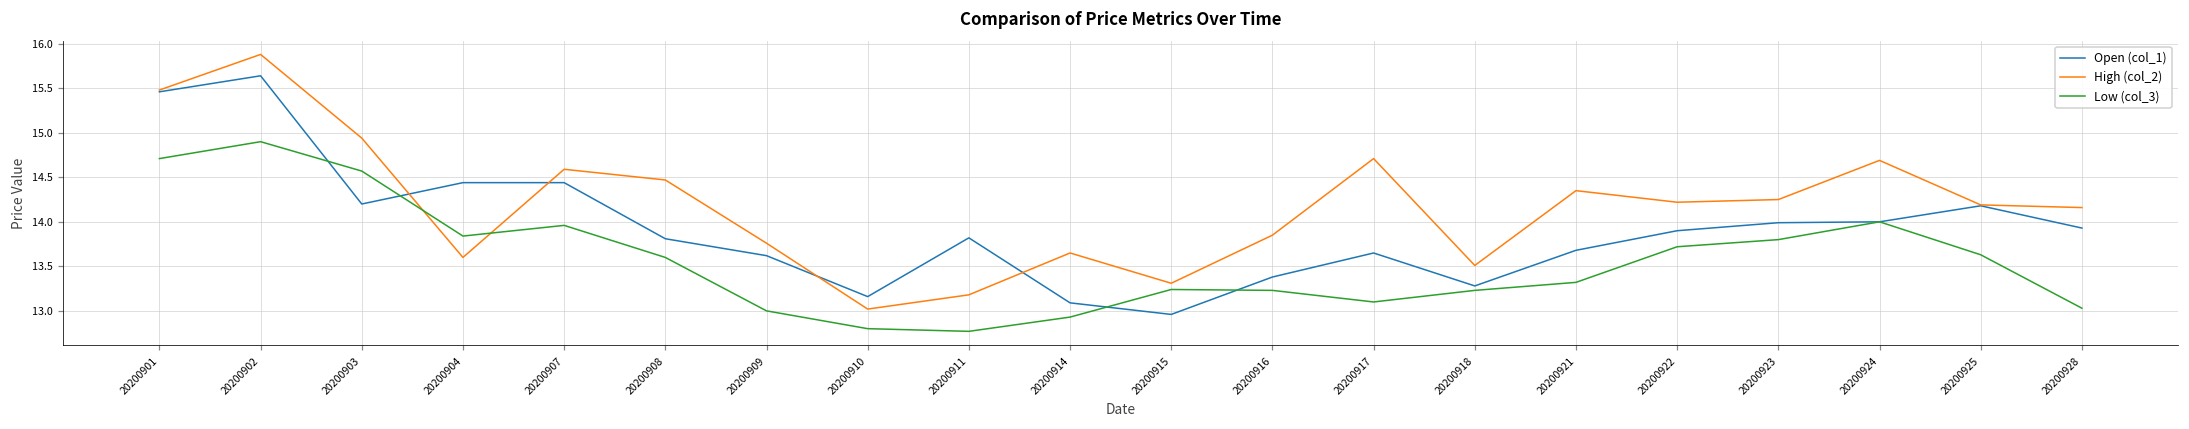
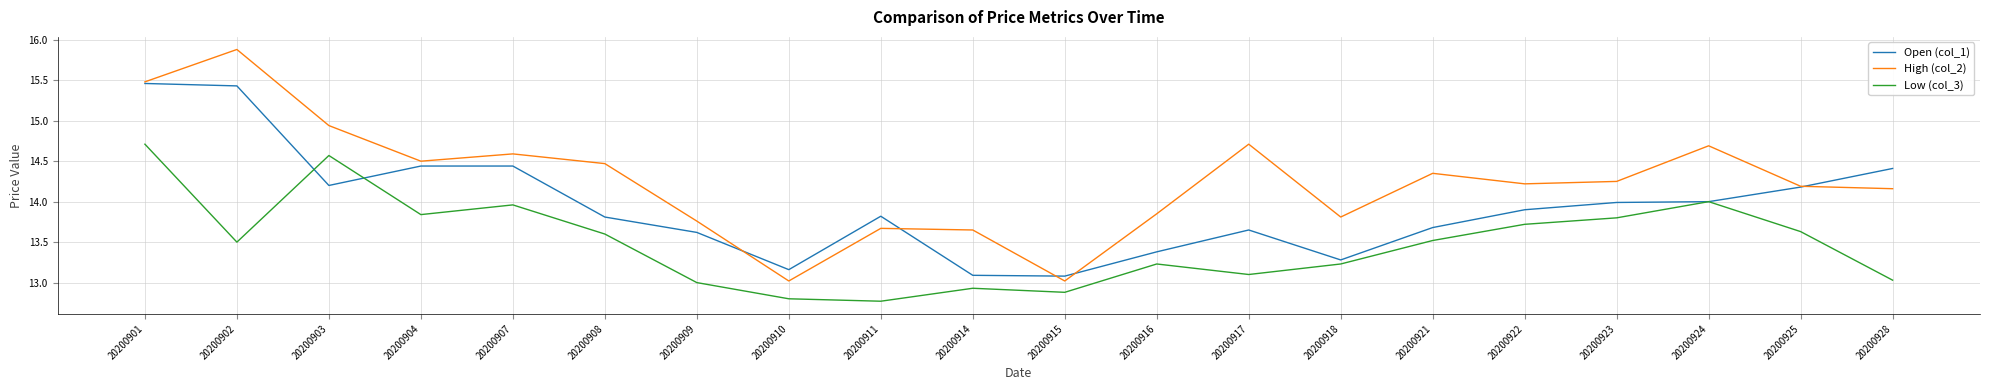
Open (col_1), 20200902: 15.6 -> 15.4
Low (col_3), 20200902: 14.9 -> 13.5
High (col_2), 20200904: 13.6 -> 14.5
High (col_2), 20200911: 13.2 -> 13.7
Open (col_1), 20200915: 13.0 -> 13.1
High (col_2), 20200915: 13.3 -> 13.0
Low (col_3), 20200915: 13.2 -> 12.9
High (col_2), 20200918: 13.5 -> 13.8
Low (col_3), 20200921: 13.3 -> 13.5
Open (col_1), 20200928: 13.9 -> 14.4
